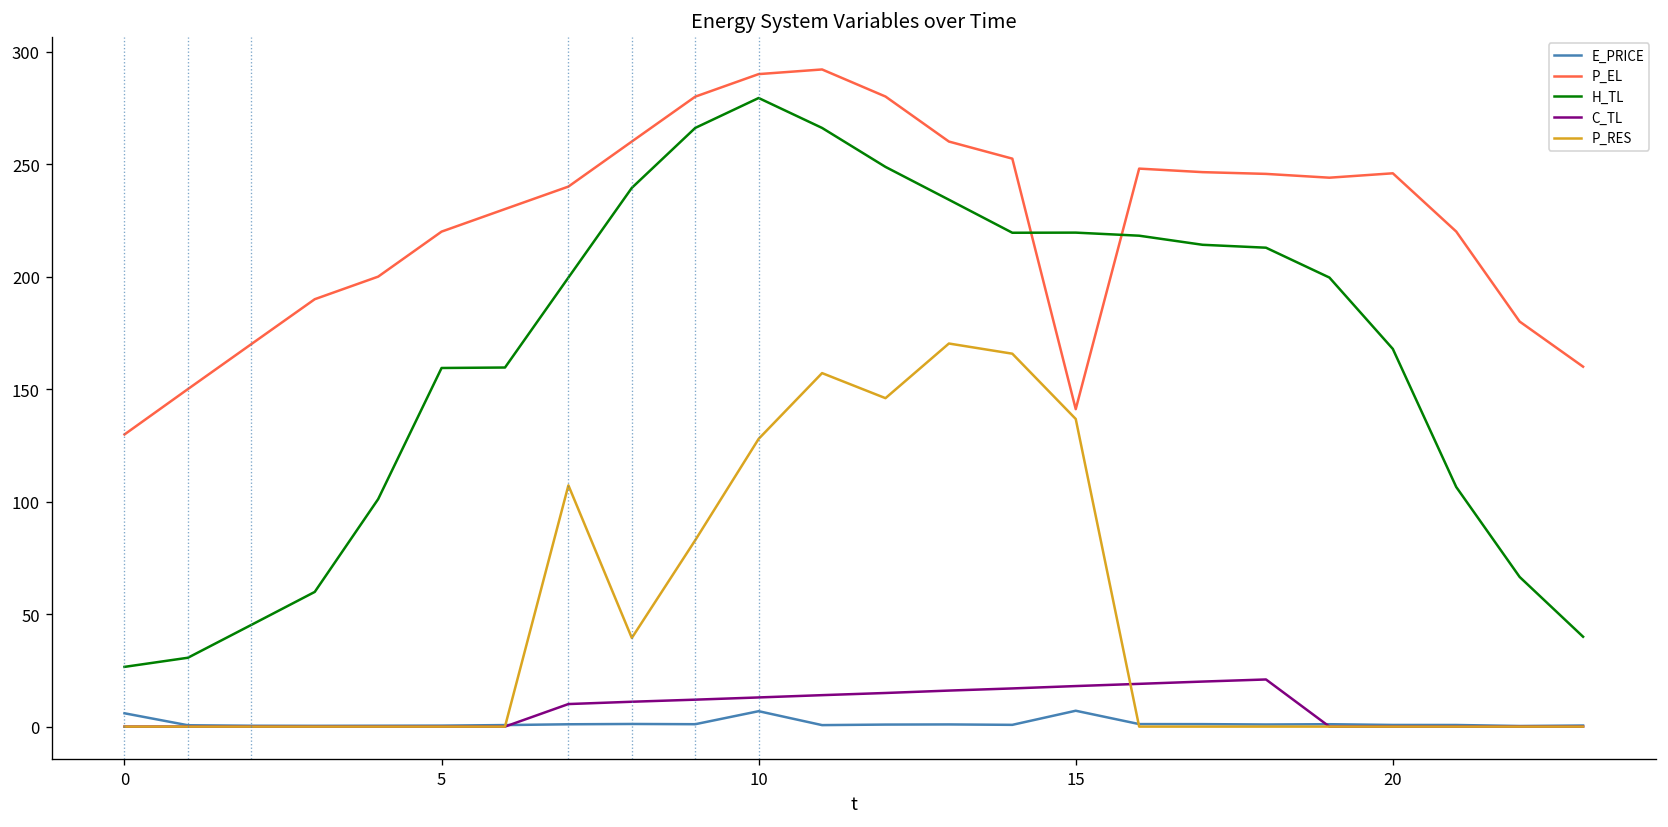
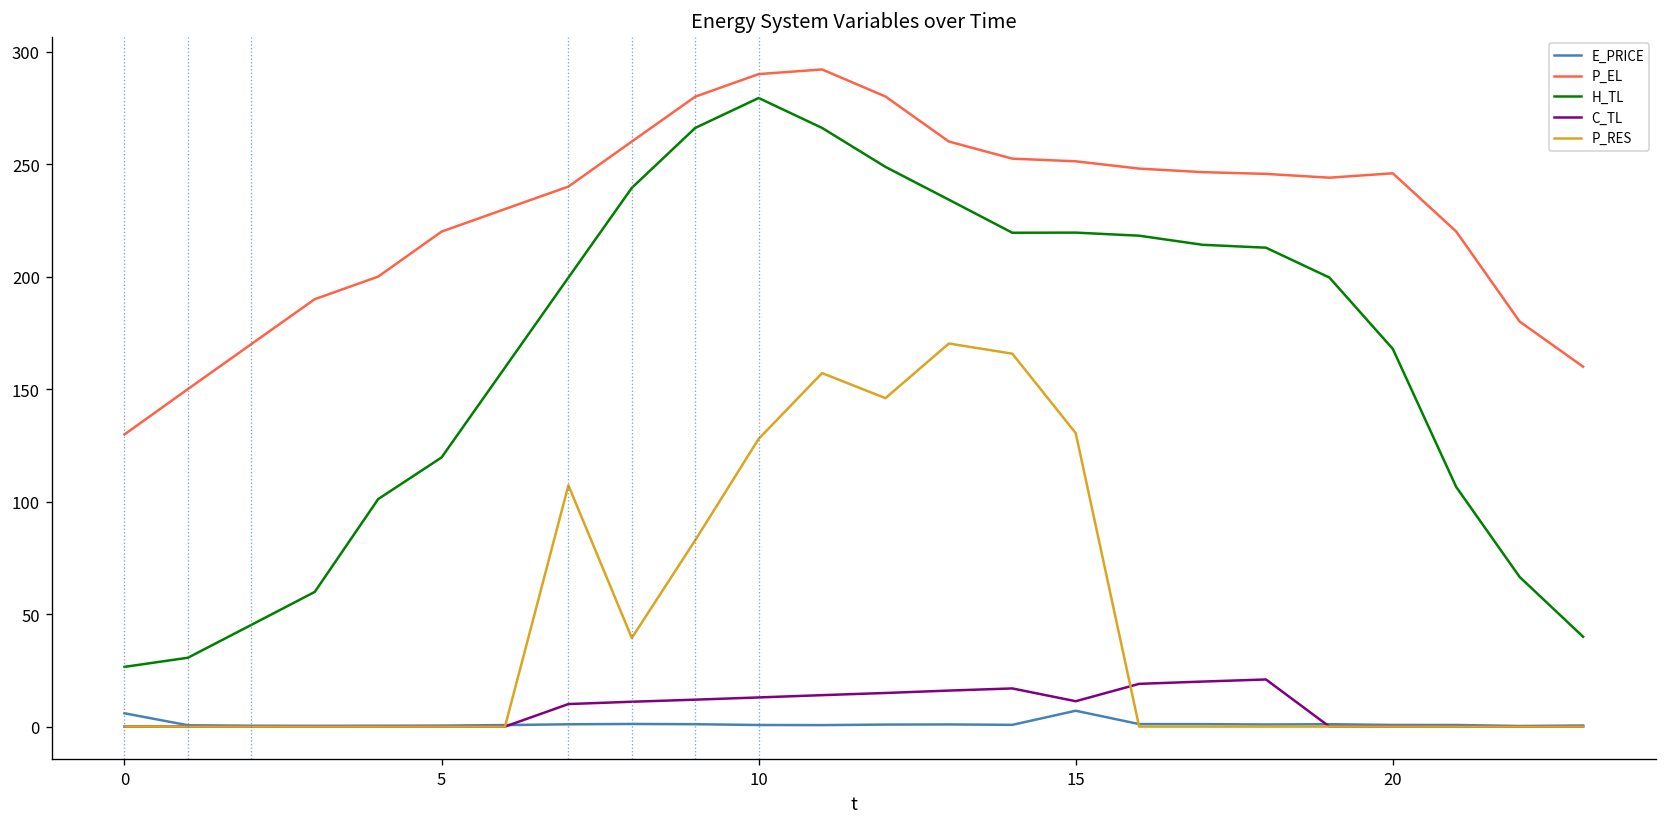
H_TL, 5: 159 -> 120
E_PRICE, 10: 7 -> 1
P_EL, 15: 141 -> 251
C_TL, 15: 18 -> 11
P_RES, 15: 137 -> 130
